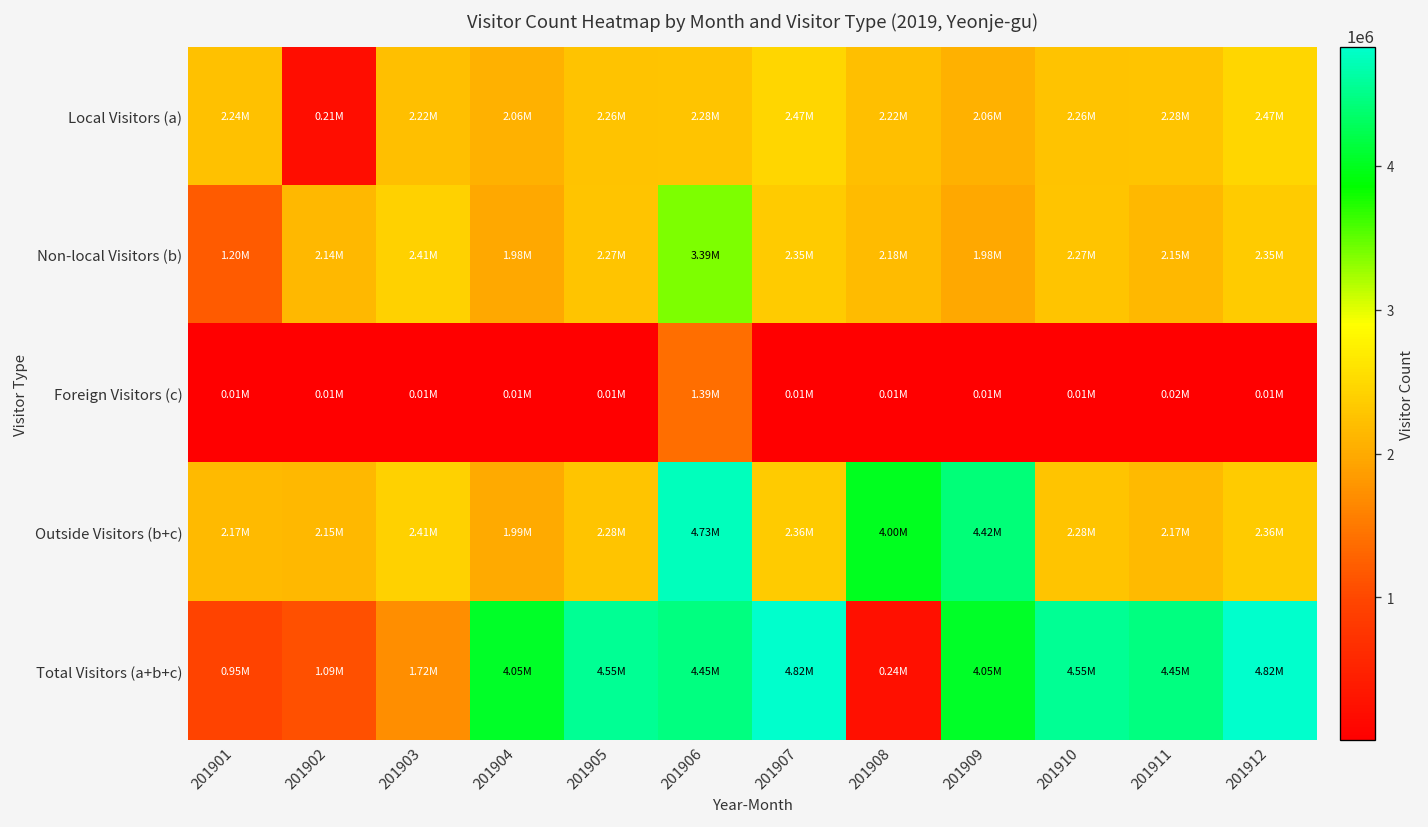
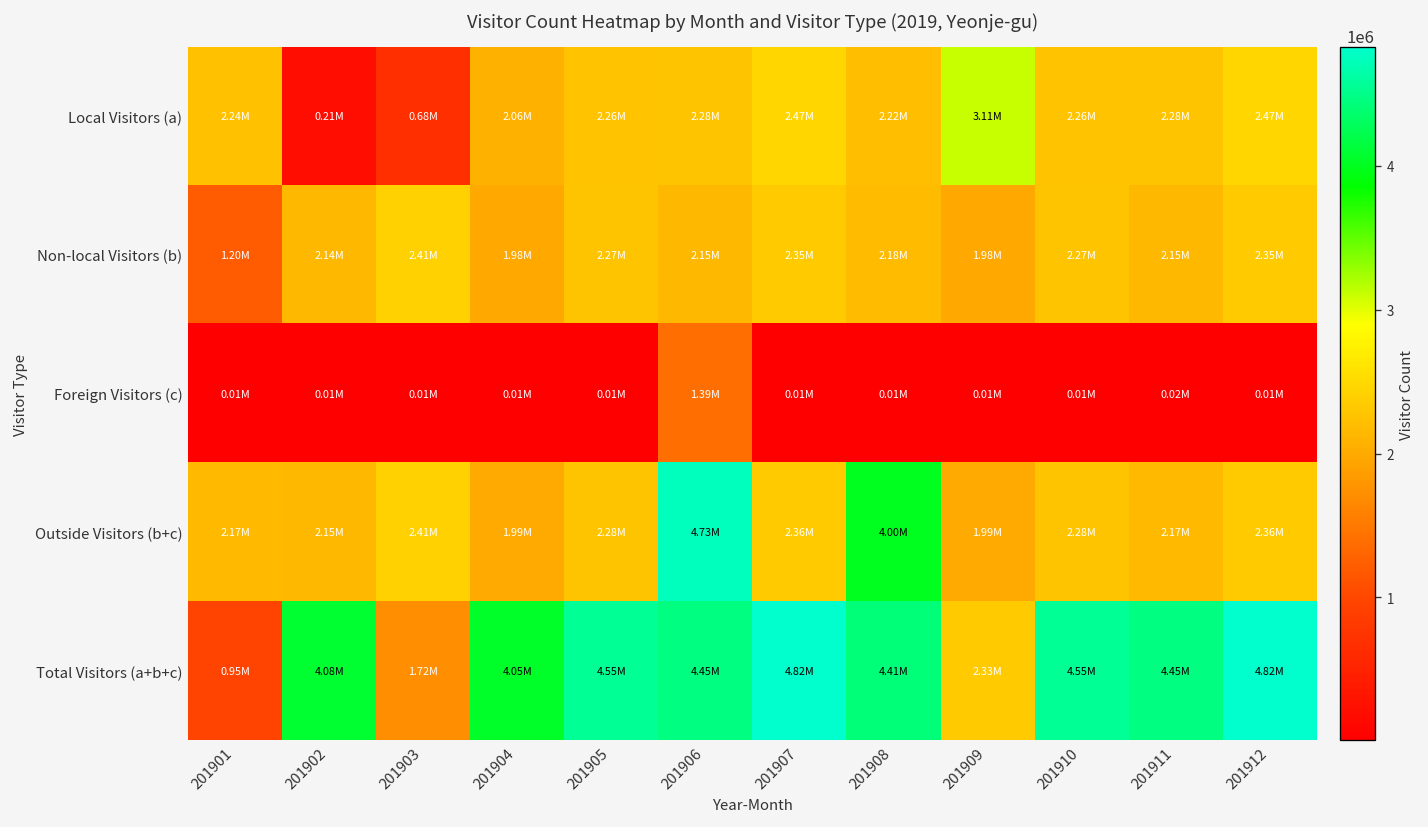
Local Visitors (a), 201903: 2.22M -> 0.68M
Local Visitors (a), 201909: 2.06M -> 3.11M
Non-local Visitors (b), 201906: 3.39M -> 2.15M
Outside Visitors (b+c), 201909: 4.42M -> 1.99M
Total Visitors (a+b+c), 201902: 1.09M -> 4.08M
Total Visitors (a+b+c), 201908: 0.24M -> 4.41M
Total Visitors (a+b+c), 201909: 4.05M -> 2.33M
